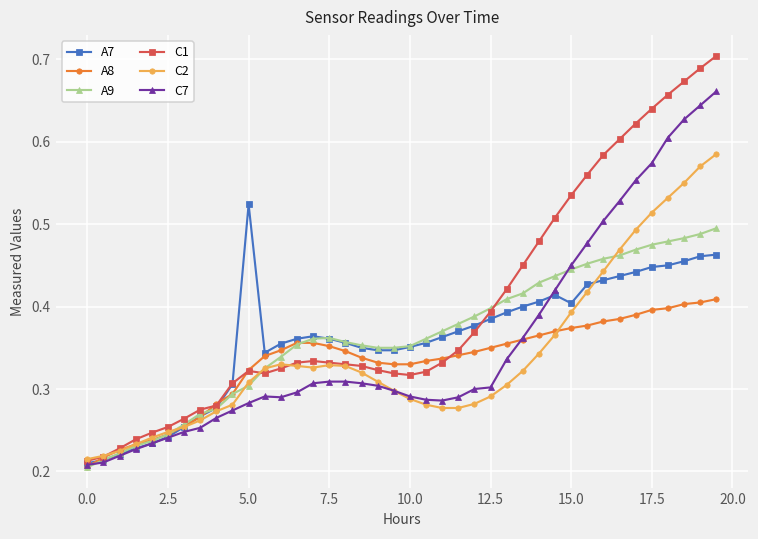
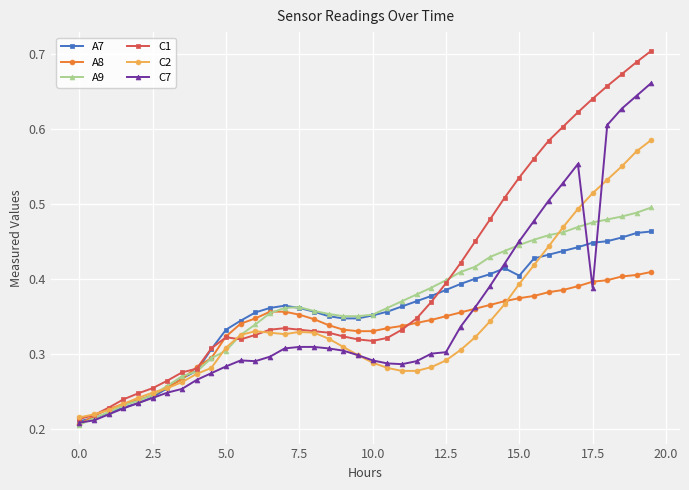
A7, 5.0: 0.52 -> 0.33
C7, 17.5: 0.57 -> 0.39
